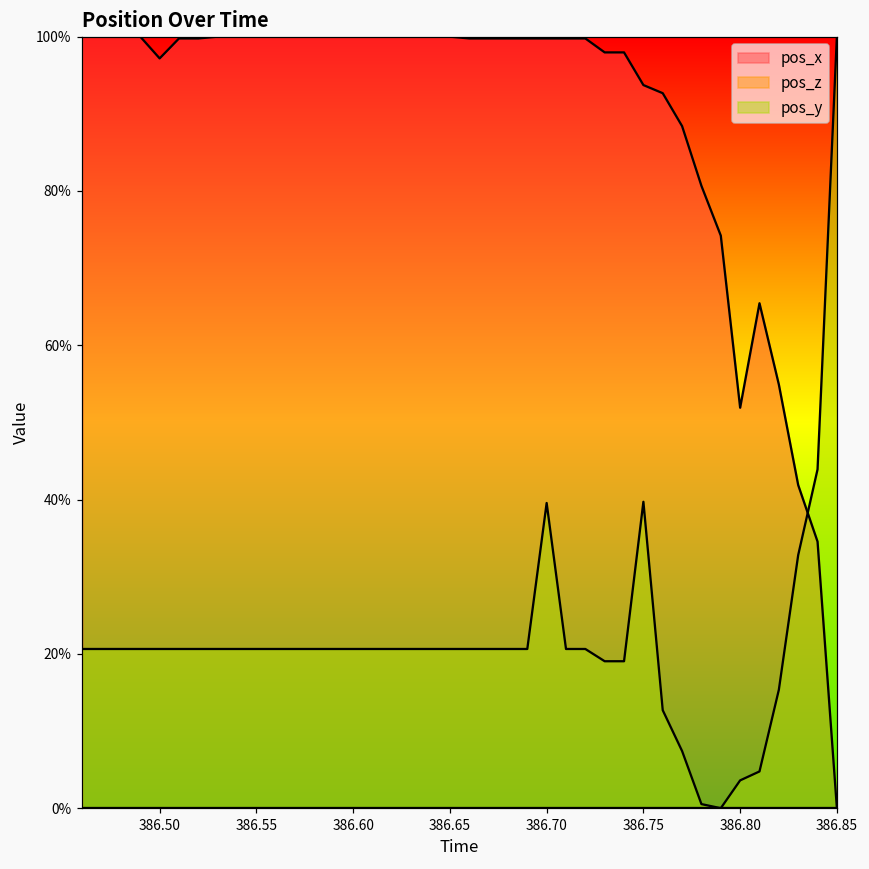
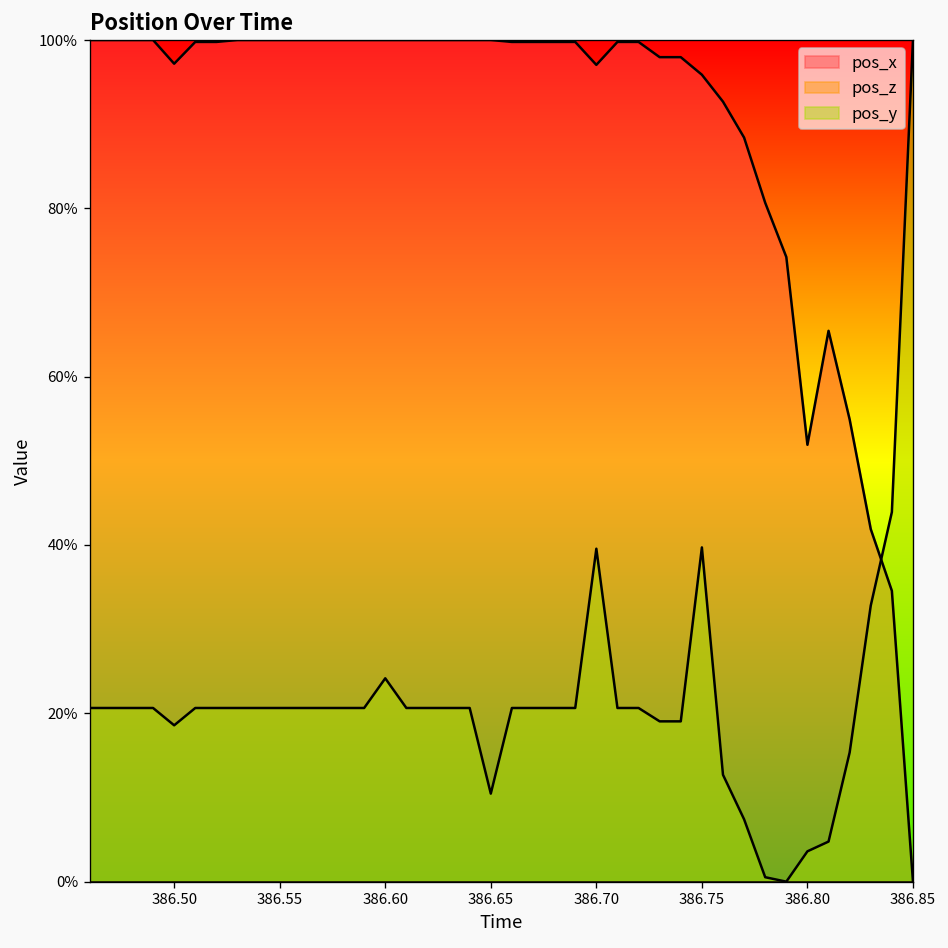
pos_y, 386.50: 21% -> 19%
pos_y, 386.60: 21% -> 24%
pos_y, 386.65: 21% -> 10%
pos_x, 386.70: 100% -> 97%
pos_x, 386.75: 94% -> 96%
